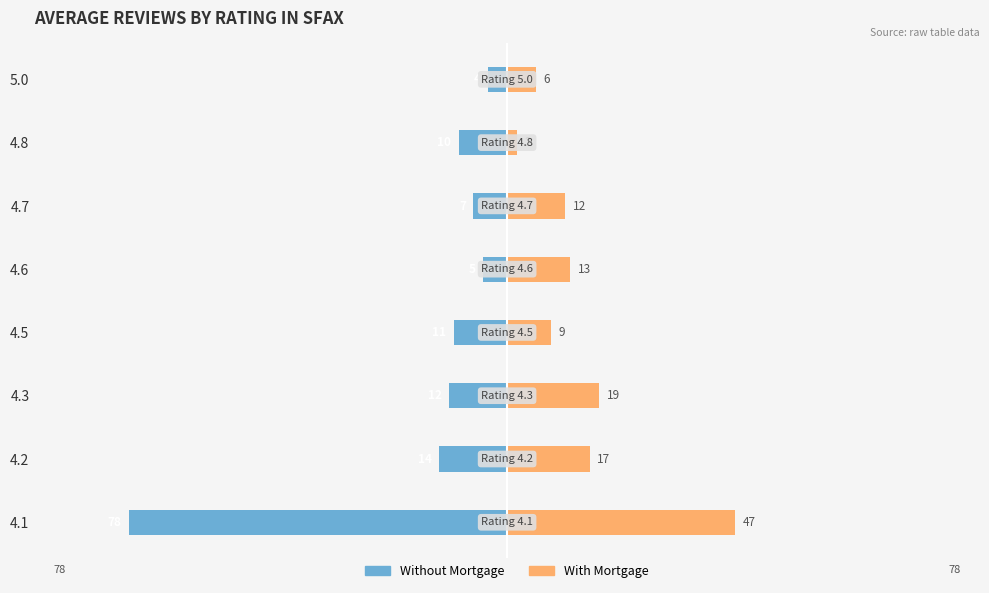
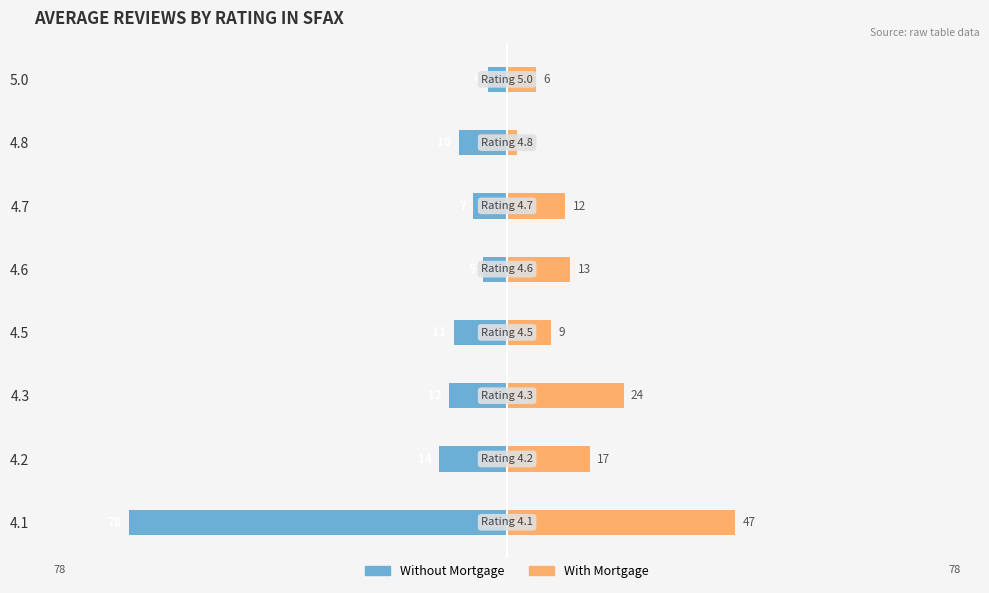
With Mortgage, 4.3: 19 -> 24
